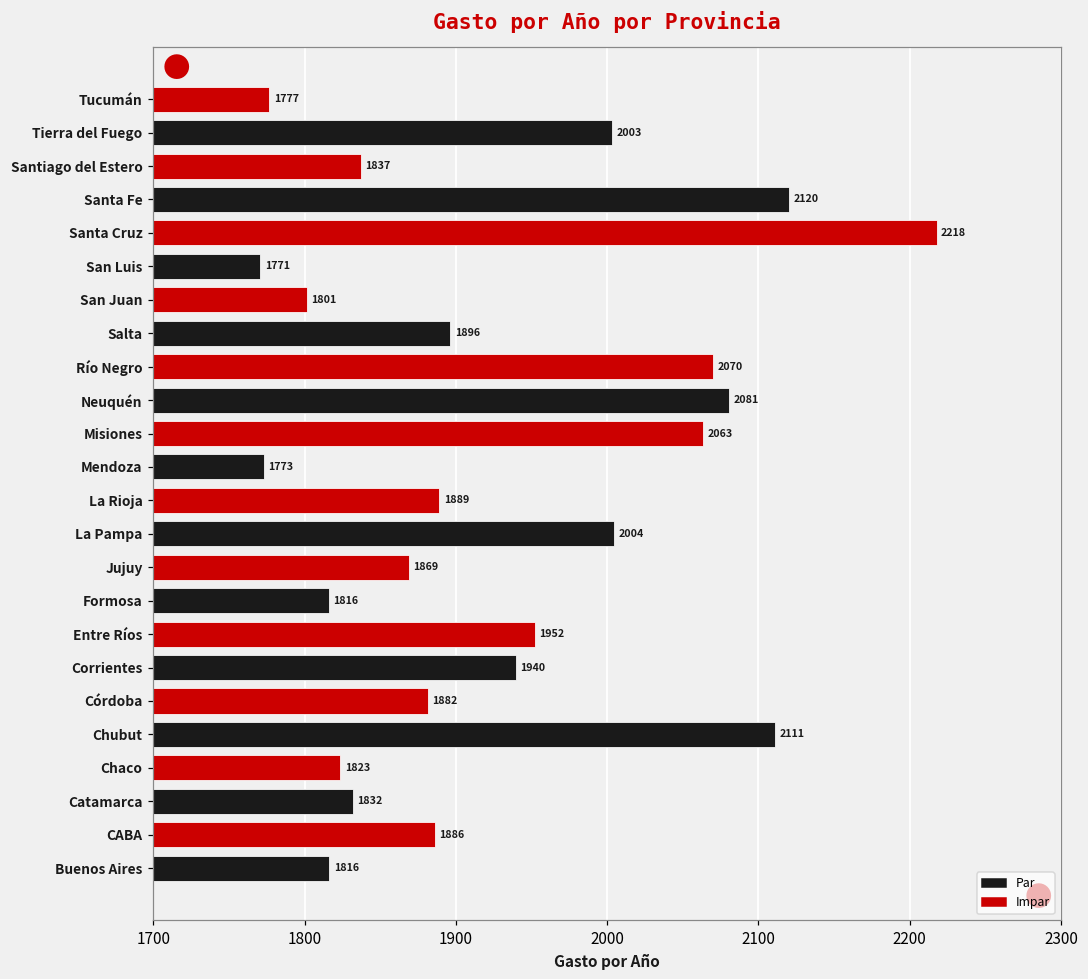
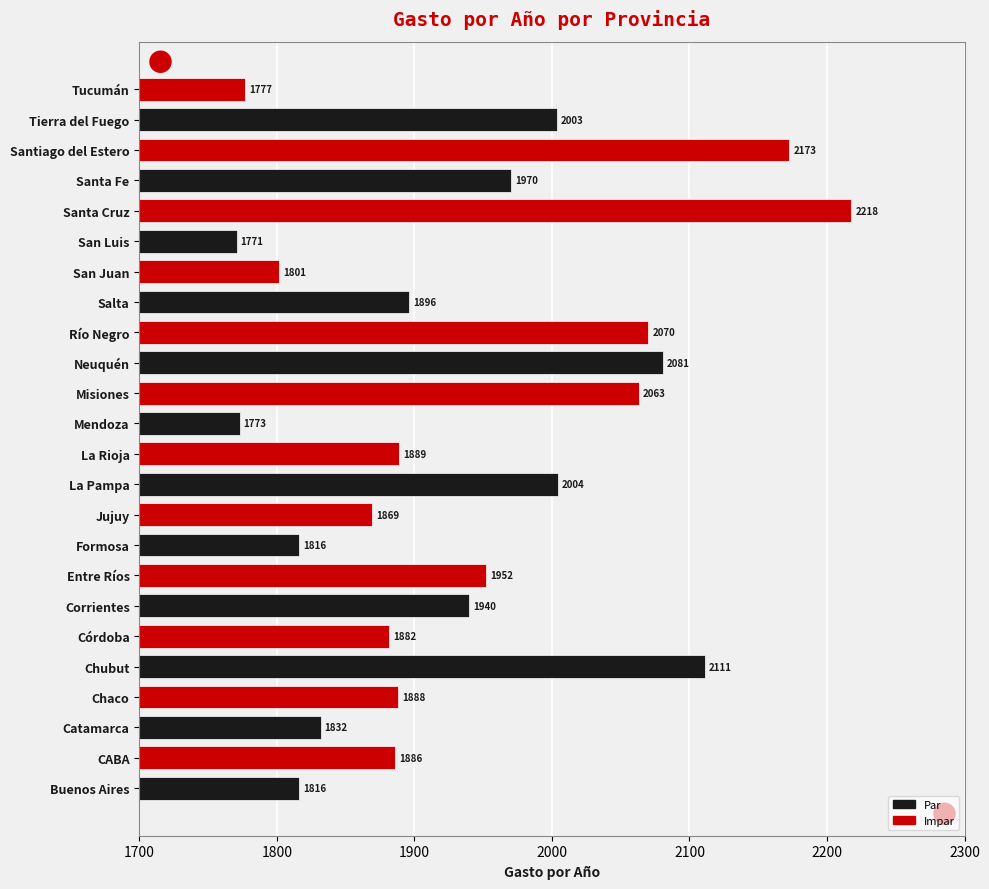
Santiago del Estero: 1837 -> 2173
Santa Fe: 2120 -> 1970
Chaco: 1823 -> 1888
